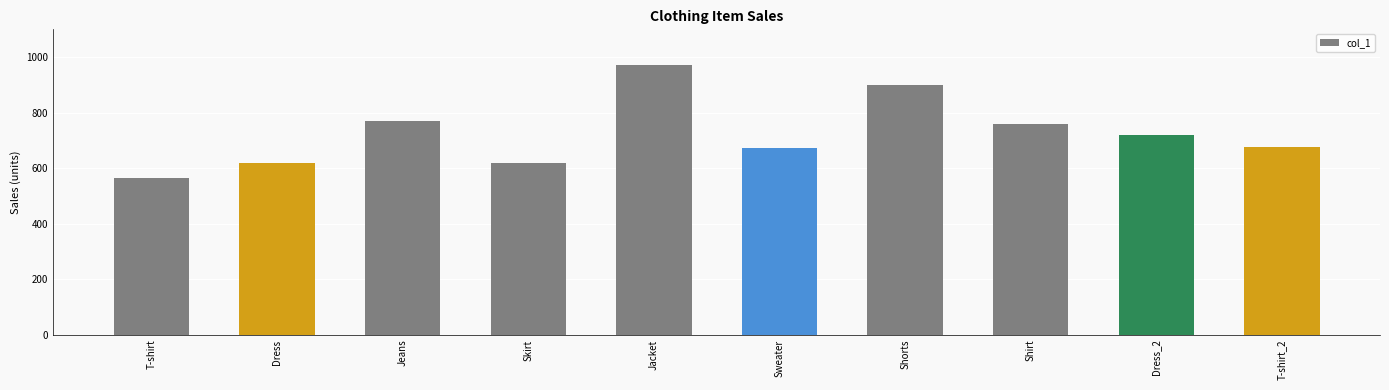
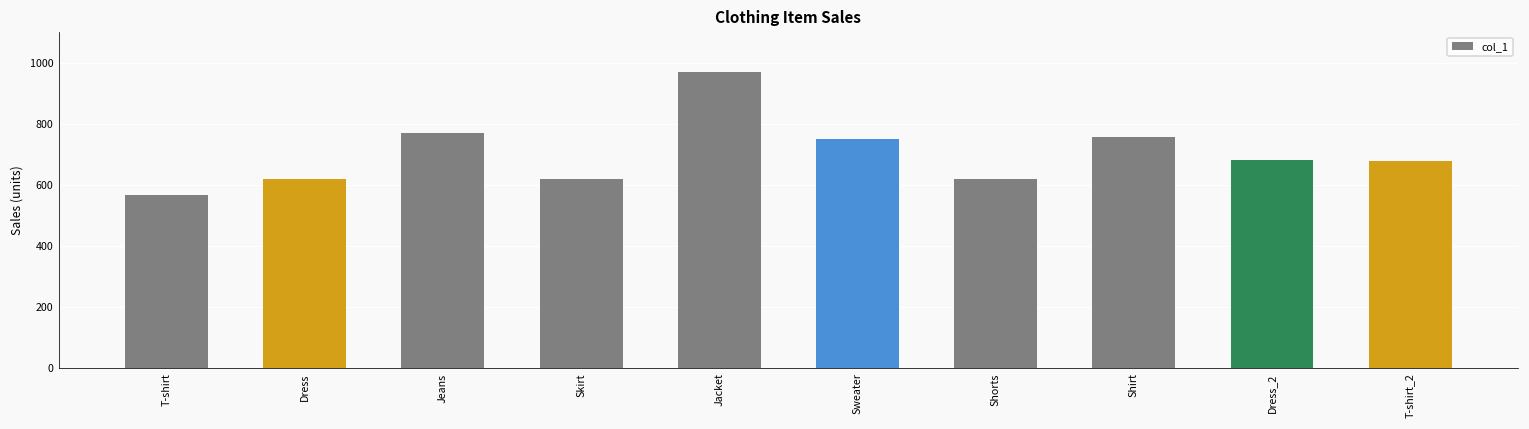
Sweater: 670 -> 750
Shorts: 900 -> 620
Dress_2: 720 -> 680
